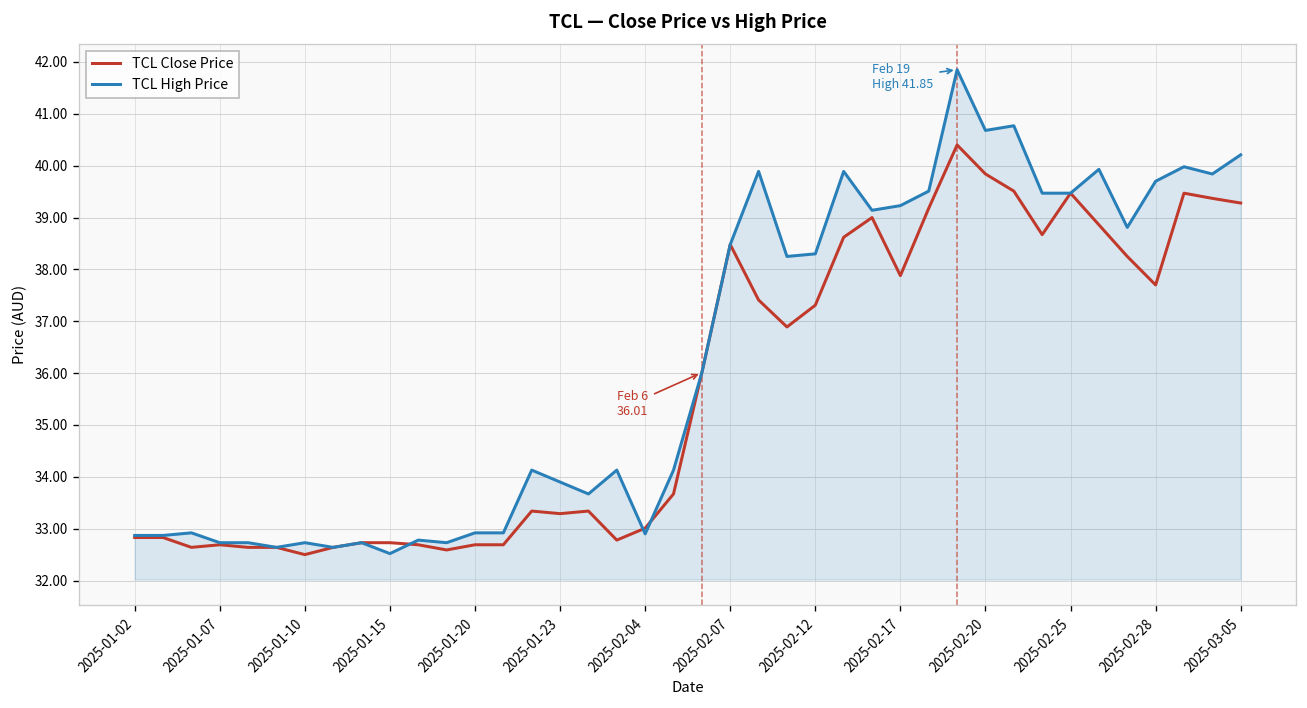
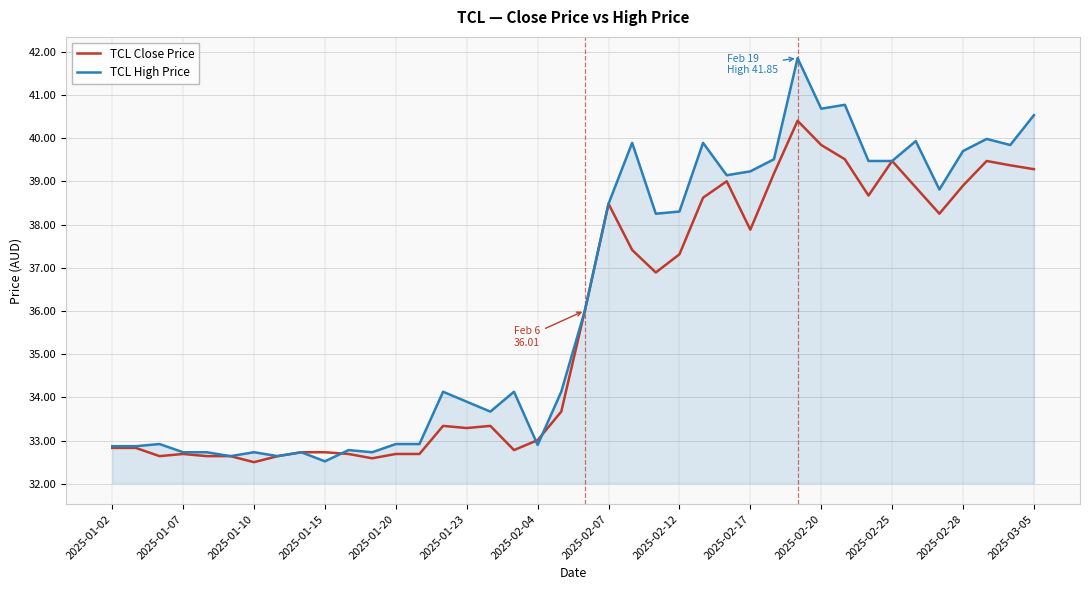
TCL Close Price, 2025-02-28: 37.7 -> 38.9
TCL High Price, 2025-03-05: 40.2 -> 40.5
